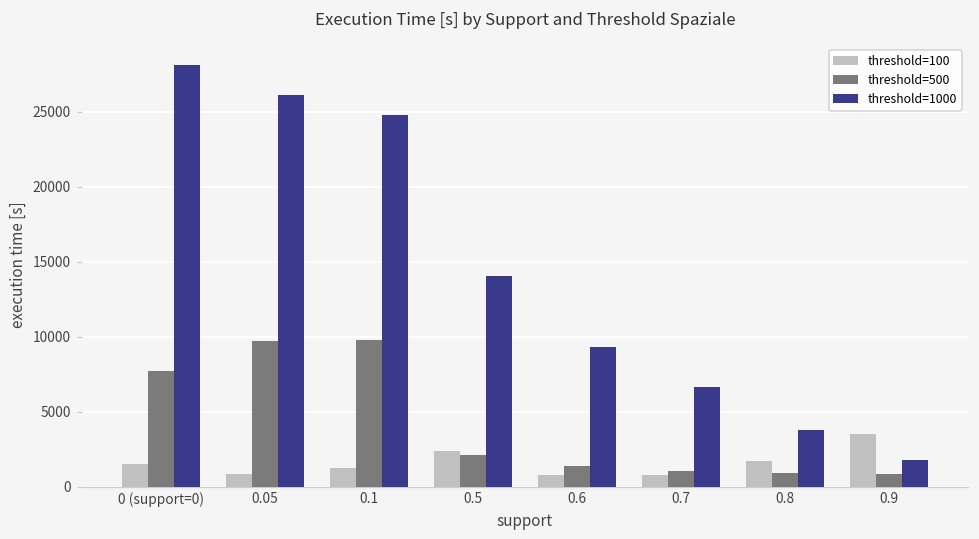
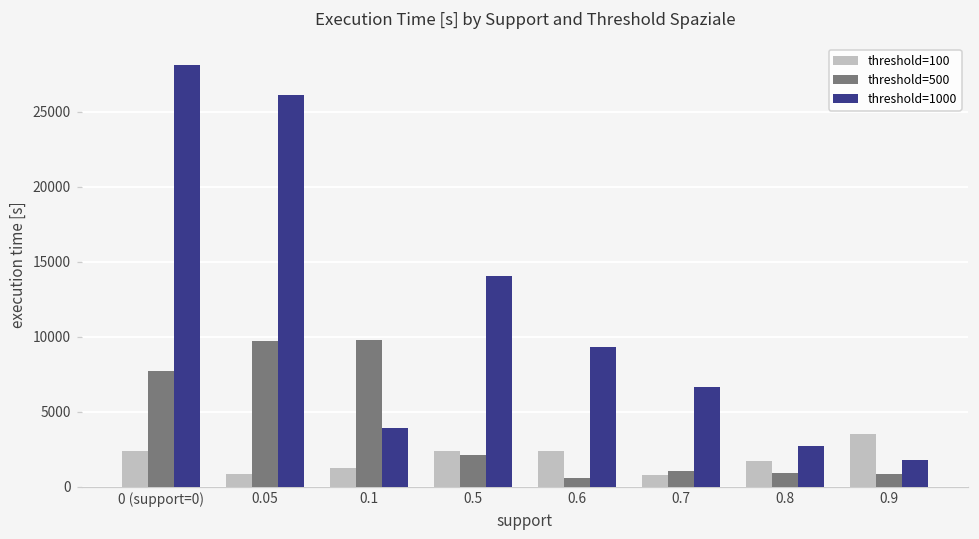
threshold=100, 0 (support=0): 1500 -> 2400
threshold=1000, 0.1: 24700 -> 3900
threshold=100, 0.6: 800 -> 2400
threshold=500, 0.6: 1400 -> 600
threshold=1000, 0.8: 3700 -> 2700
